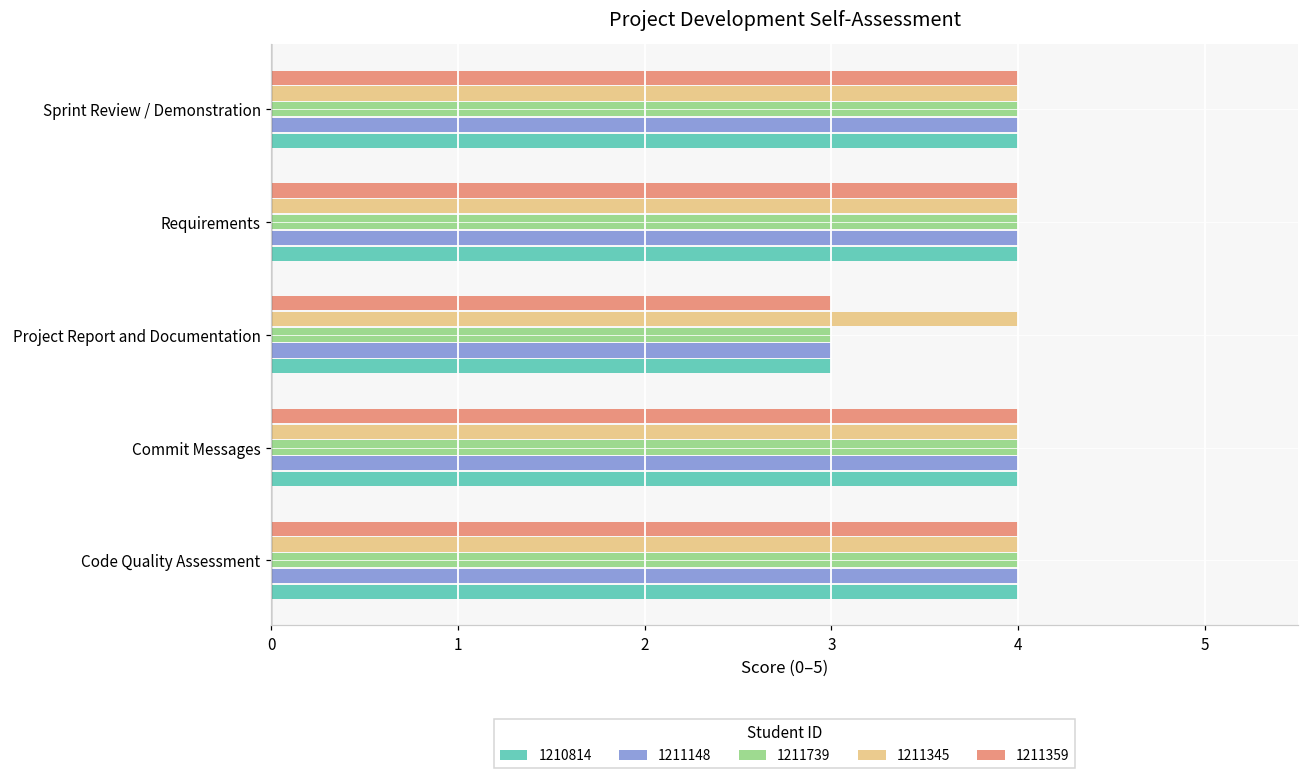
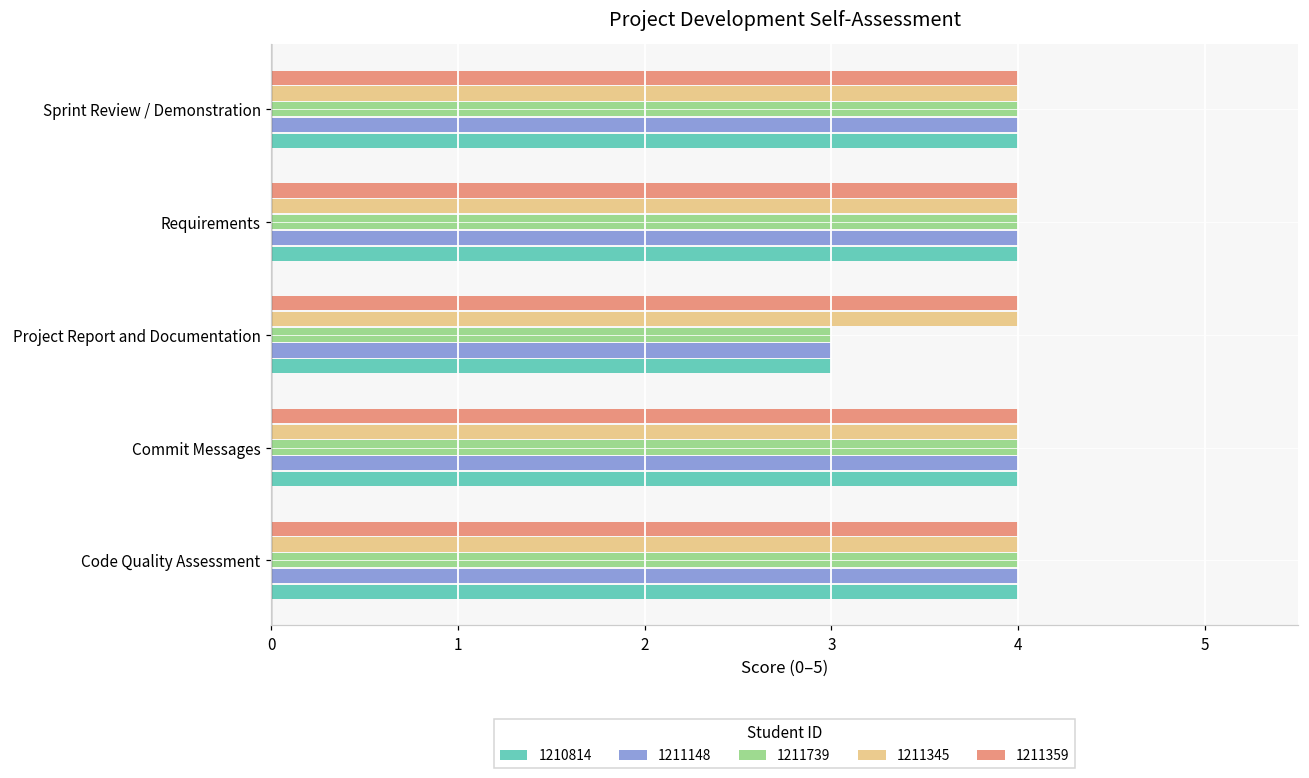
1211359, Project Report and Documentation: 3 -> 4
